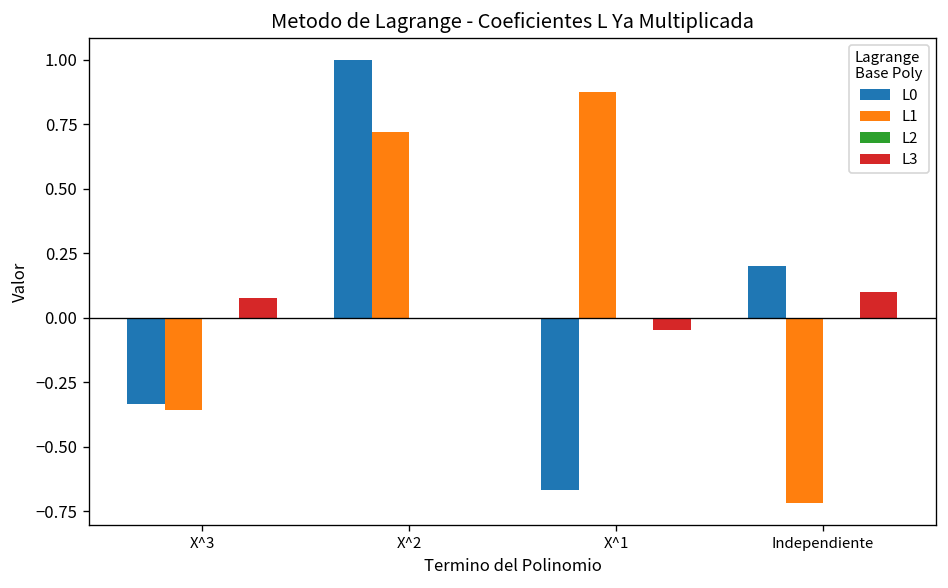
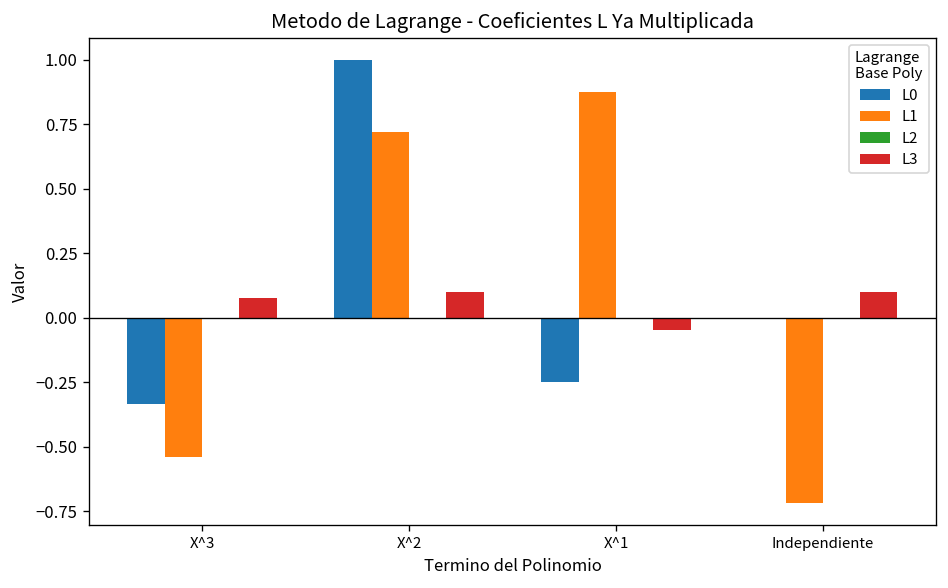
L1, X^3: -0.36 -> -0.54
L3, X^2: 0.0 -> 0.1
L0, X^1: -0.67 -> -0.25
L0, Independiente: 0.2 -> 0.0
